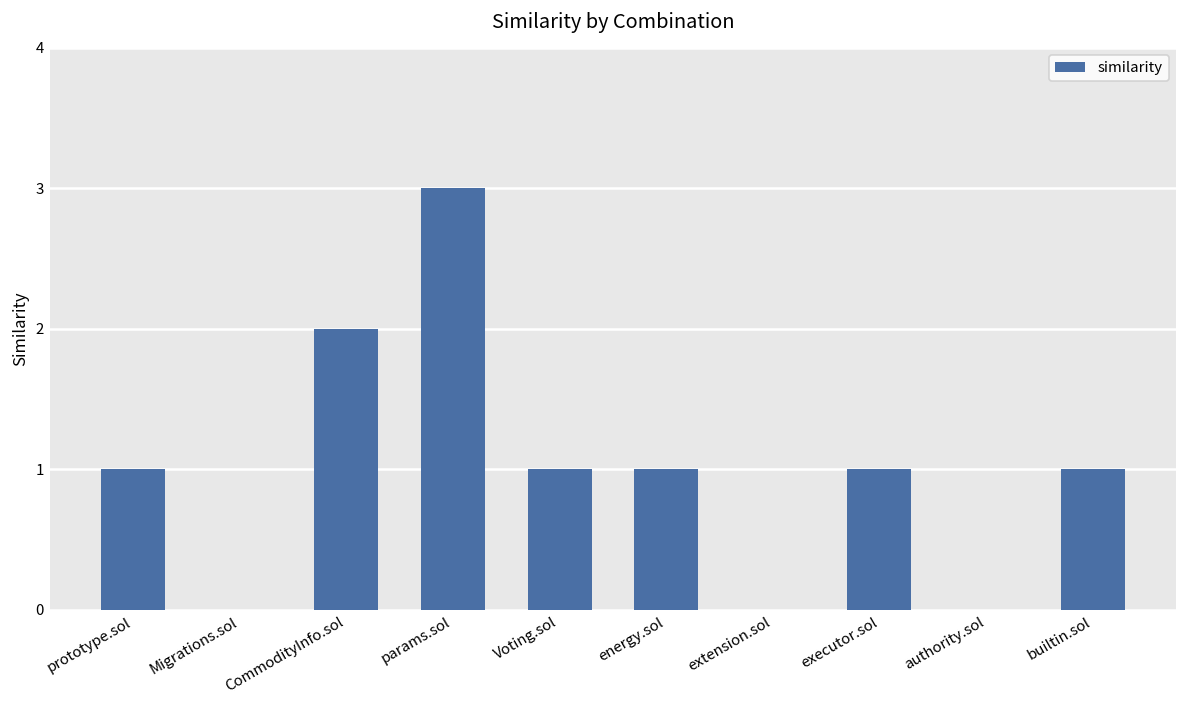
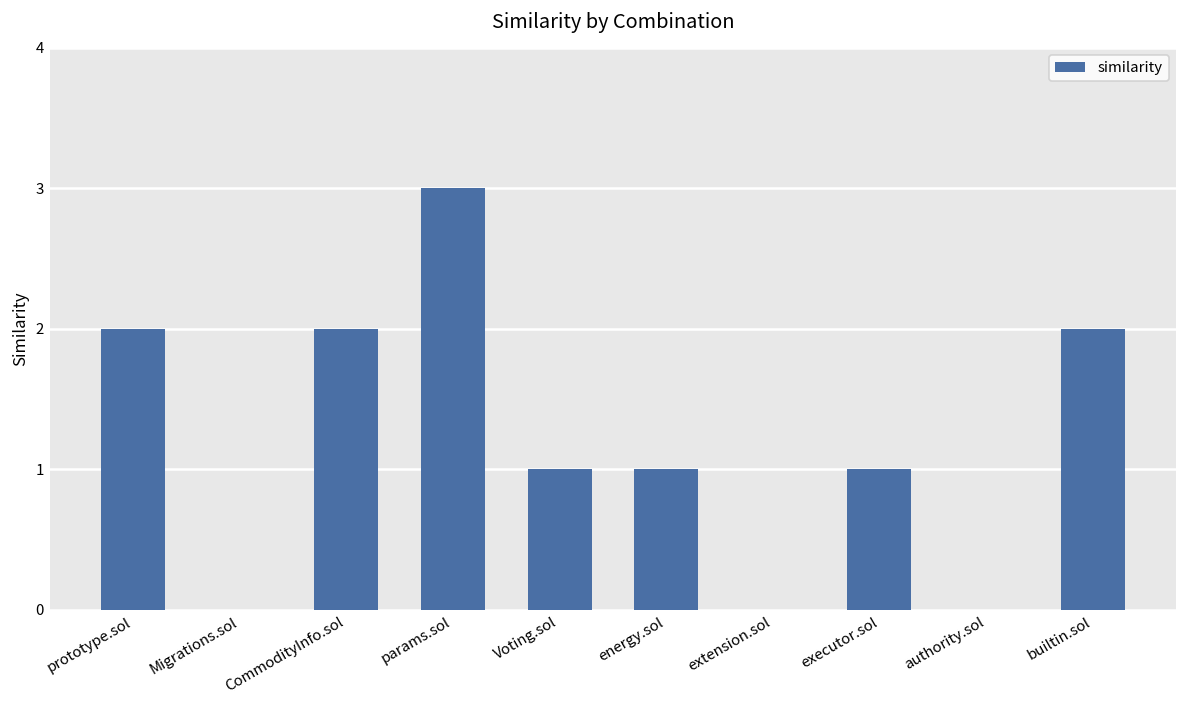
prototype.sol: 1 -> 2
builtin.sol: 1 -> 2
